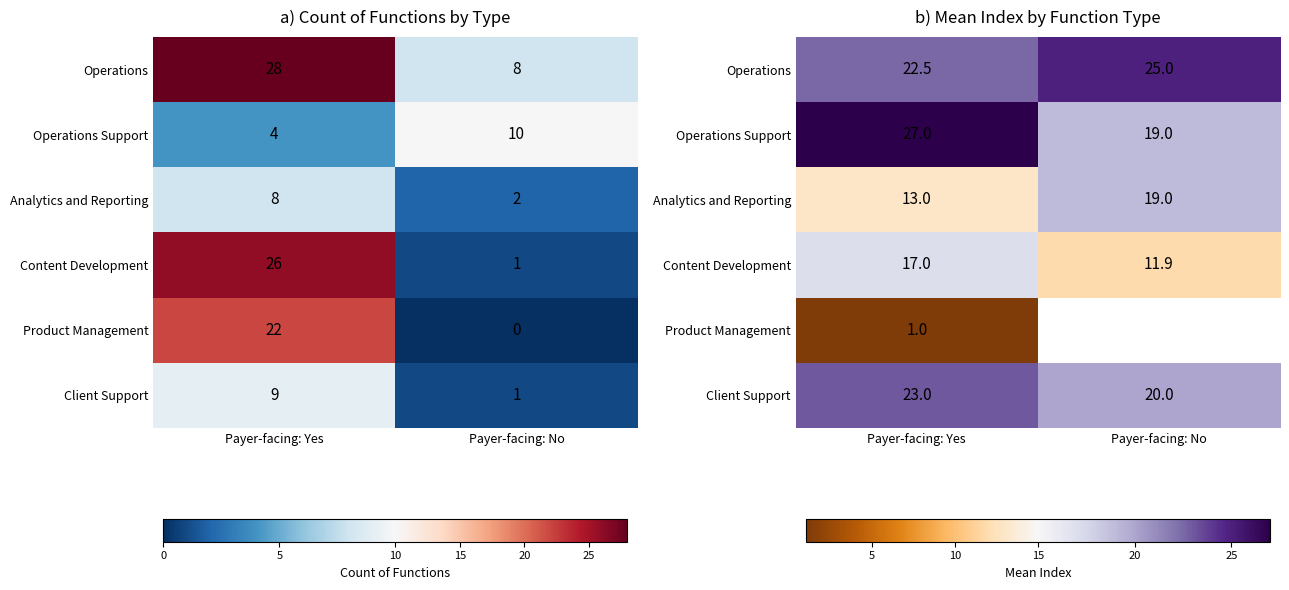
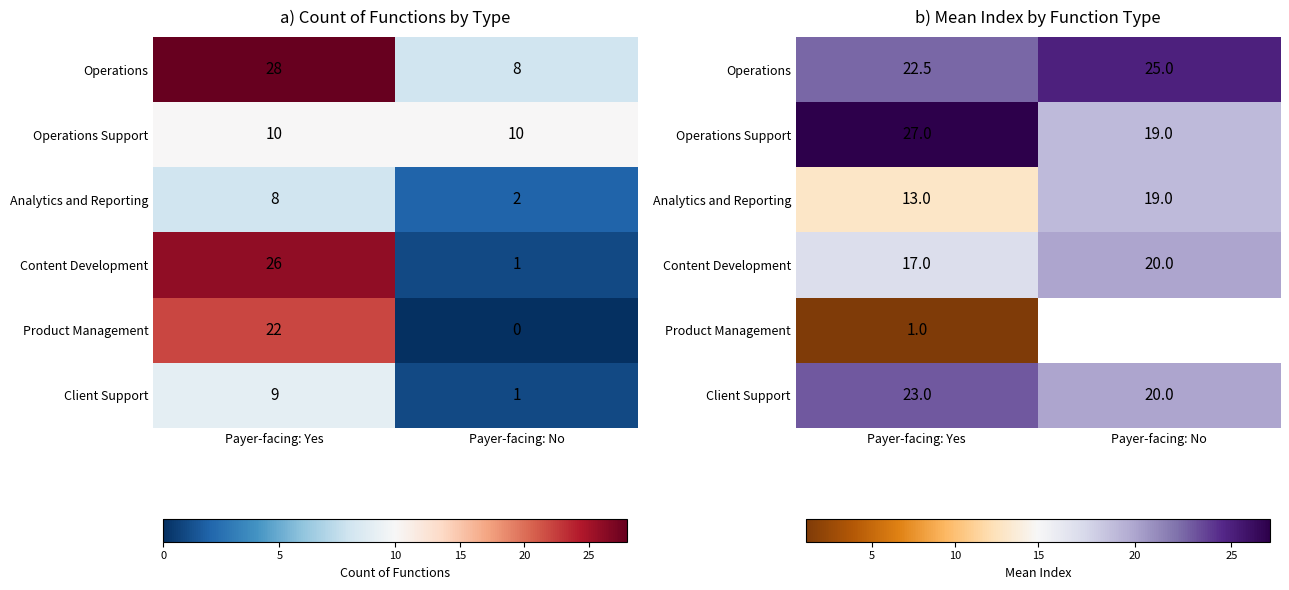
a) Count of Functions by Type, Operations Support, Payer-facing: Yes: 4 -> 10
b) Mean Index by Function Type, Content Development, Payer-facing: No: 11.9 -> 20.0
